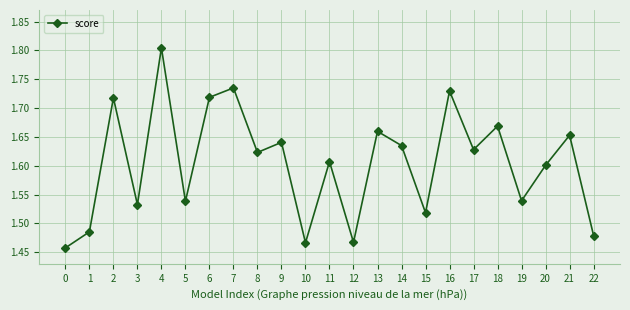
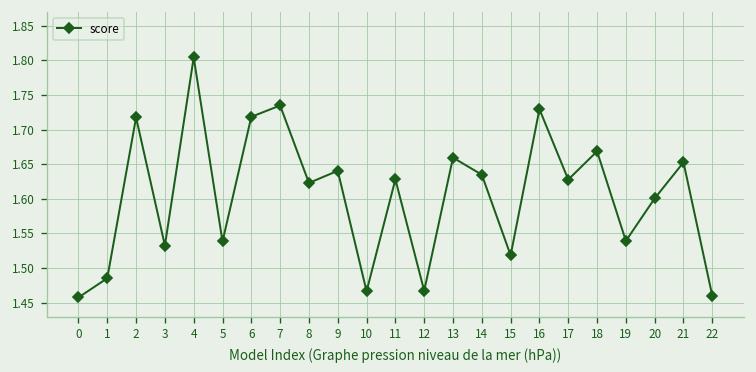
11: 1.61 -> 1.63
22: 1.48 -> 1.46
